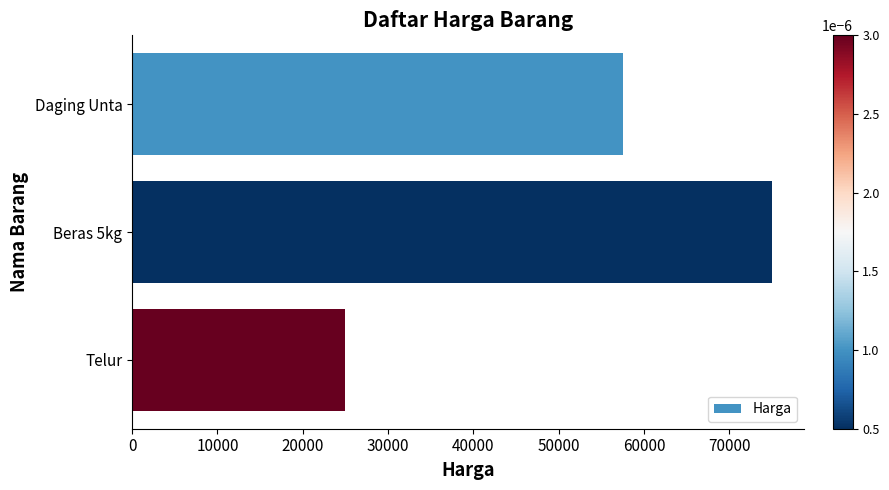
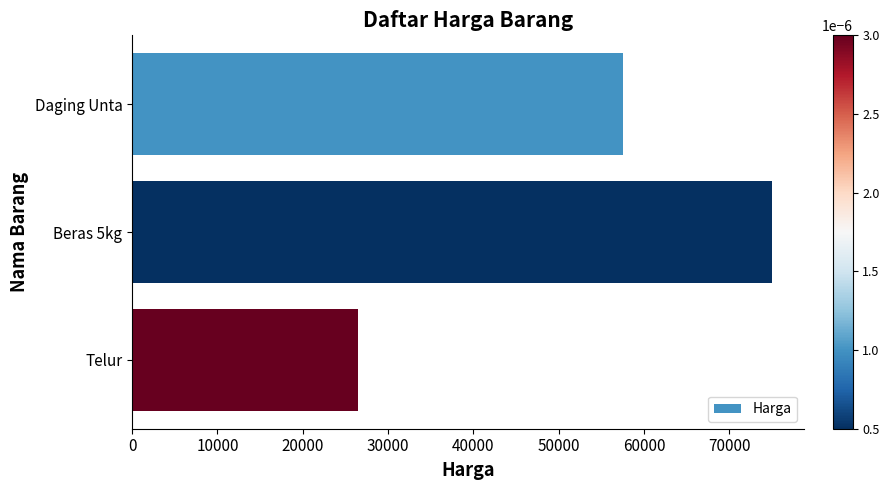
Telur: 25000 -> 26000
